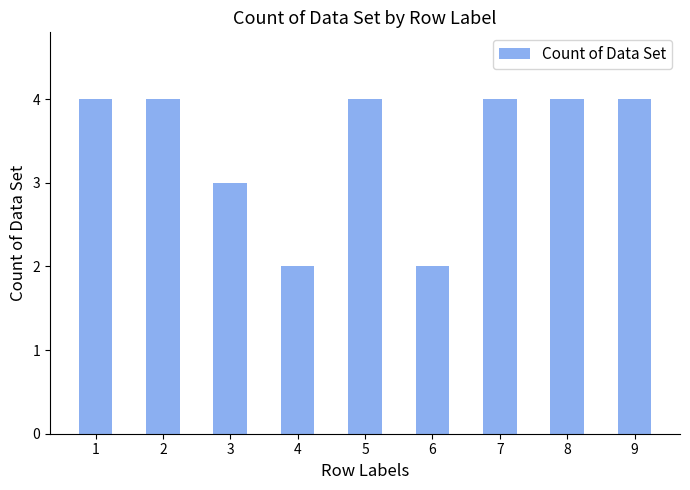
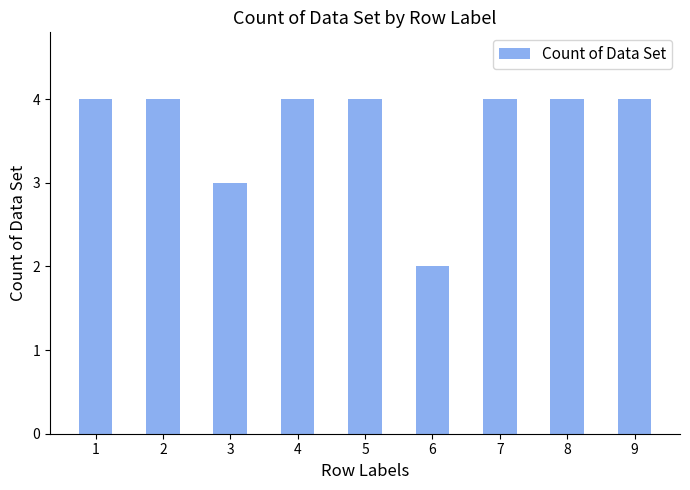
4: 2 -> 4
